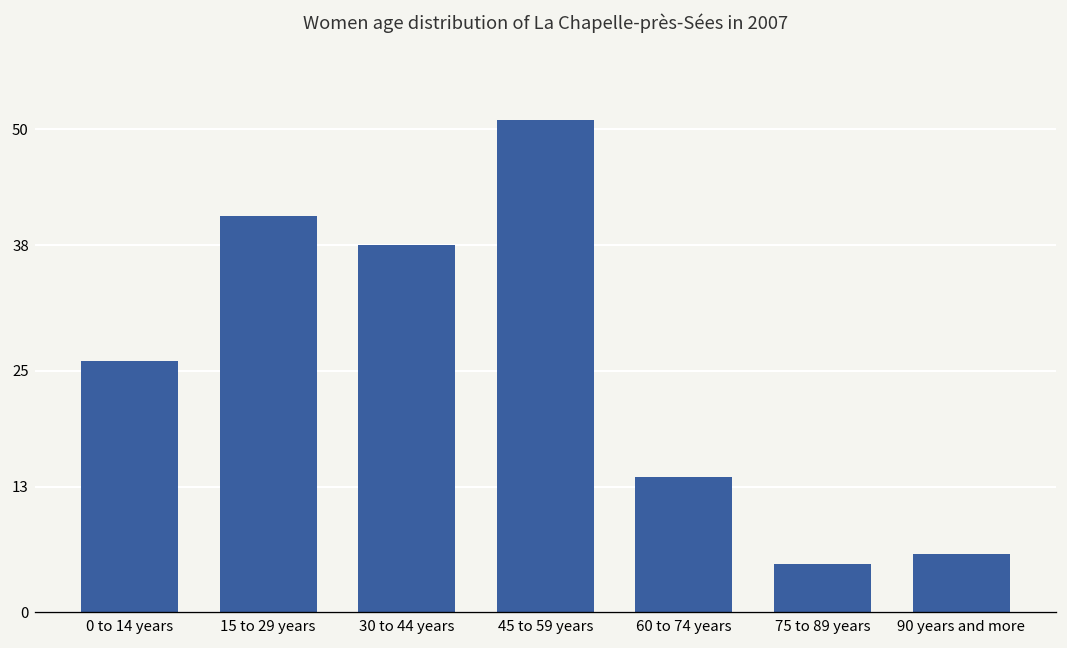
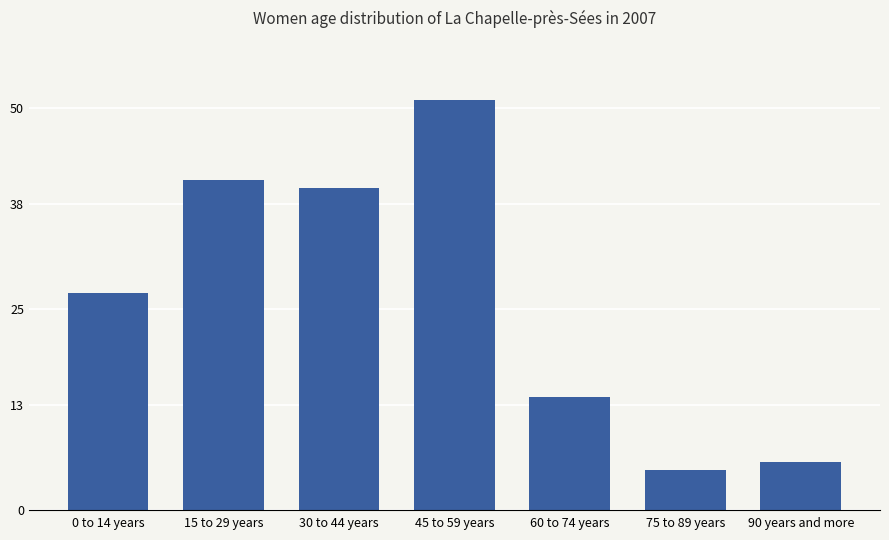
0 to 14 years: 26 -> 27
30 to 44 years: 38 -> 40
